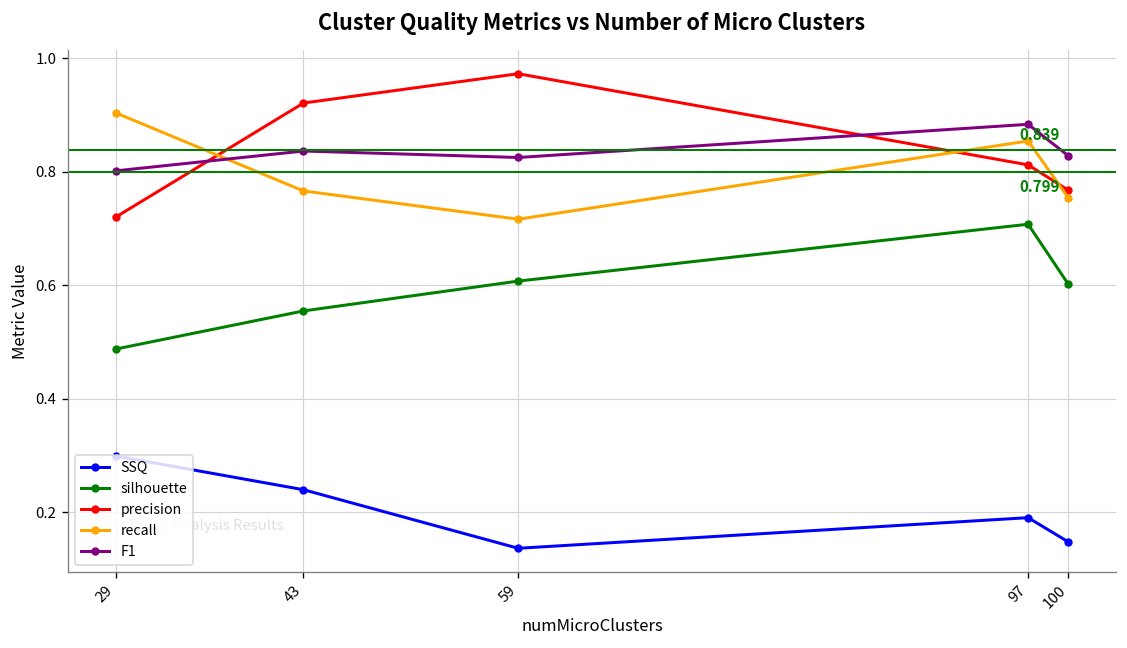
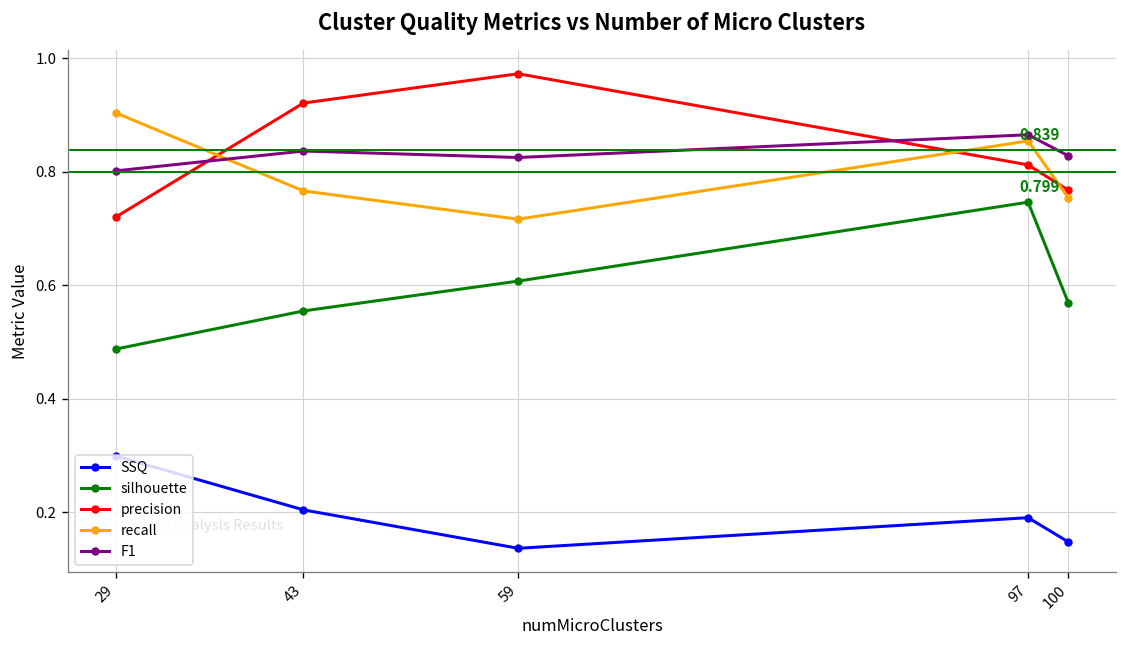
SSQ, 43: 0.24 -> 0.20
silhouette, 97: 0.71 -> 0.75
F1, 97: 0.88 -> 0.86
silhouette, 100: 0.60 -> 0.57
